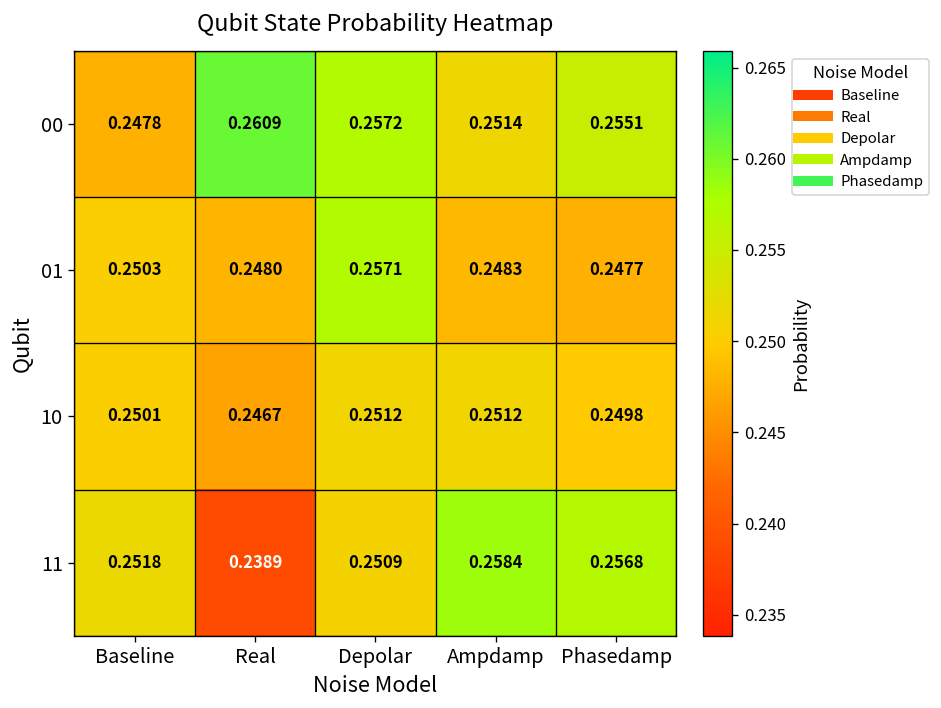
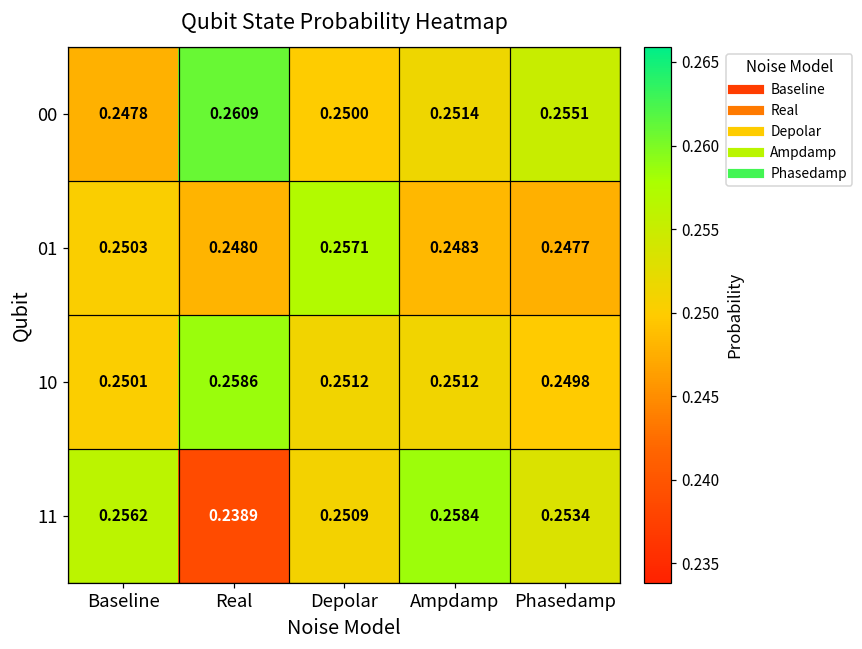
00, Depolar: 0.2572 -> 0.2500
10, Real: 0.2467 -> 0.2586
11, Baseline: 0.2518 -> 0.2562
11, Phasedamp: 0.2568 -> 0.2534
